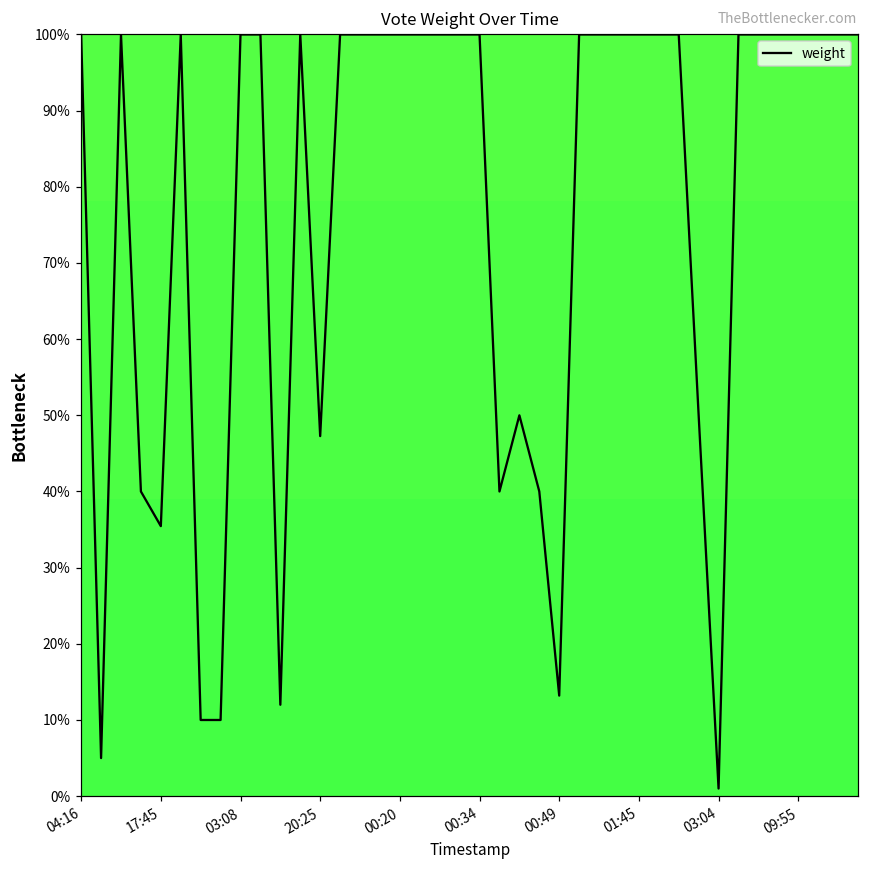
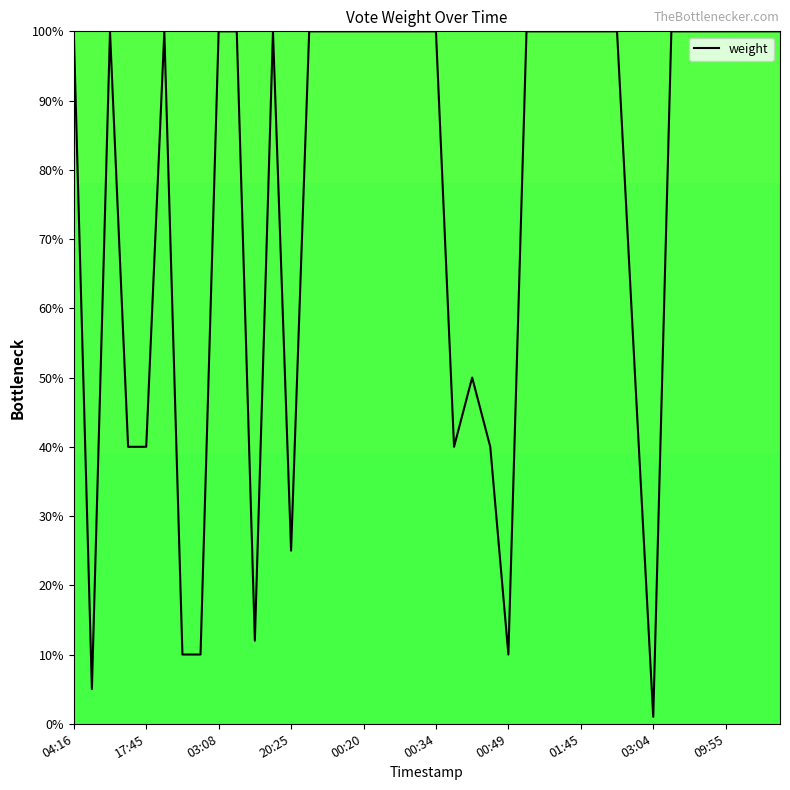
17:45: 35% -> 40%
20:25: 47% -> 25%
00:49: 13% -> 10%
